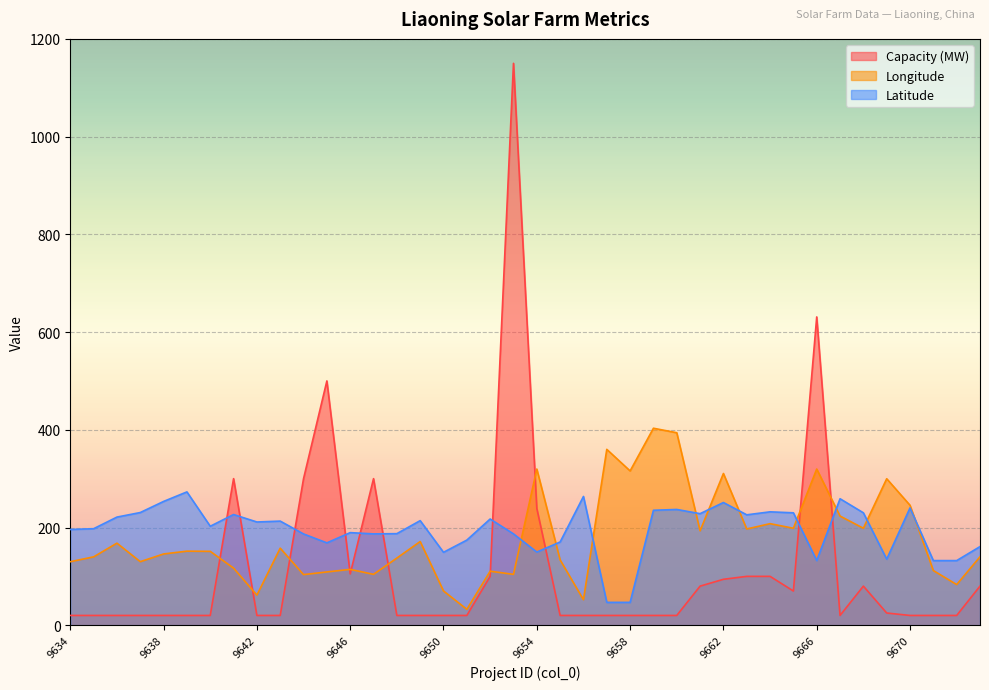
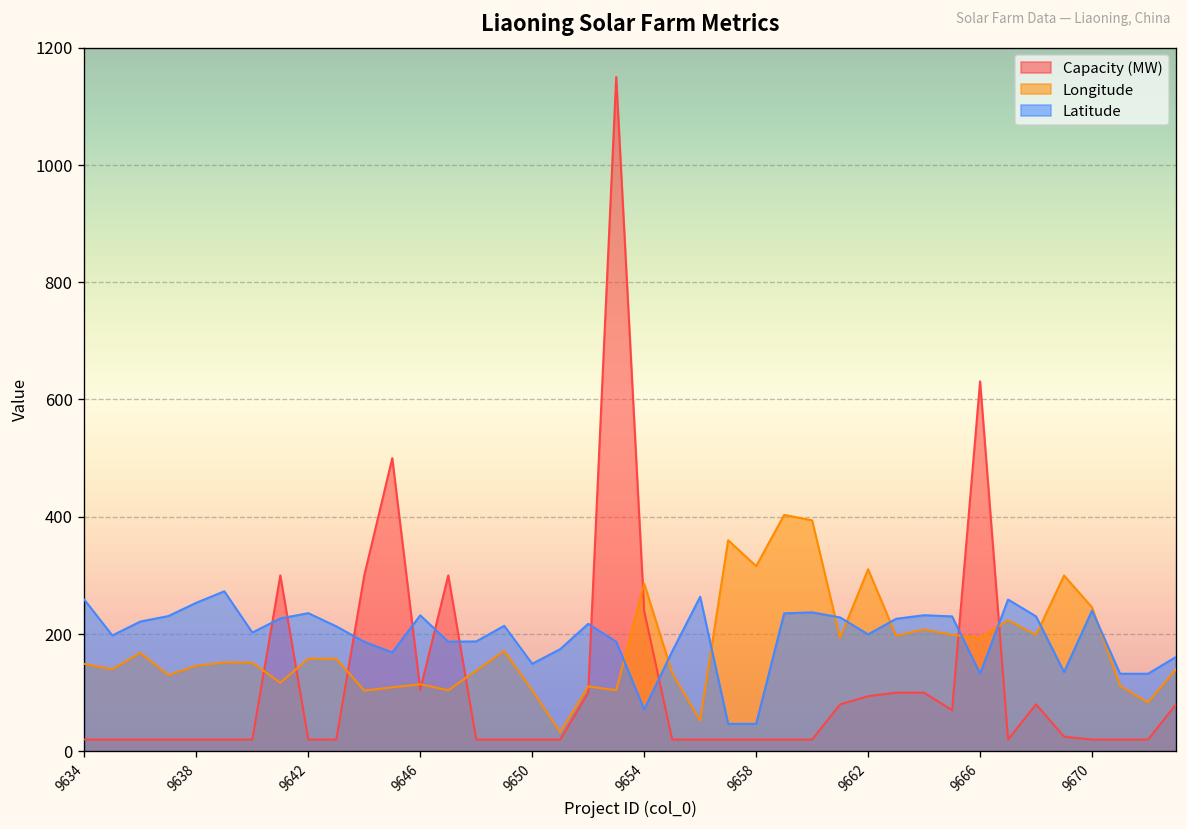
Longitude, 9634: 130 -> 150
Latitude, 9634: 200 -> 260
Longitude, 9642: 60 -> 160
Latitude, 9642: 210 -> 240
Latitude, 9646: 190 -> 230
Longitude, 9650: 70 -> 100
Longitude, 9654: 320 -> 290
Latitude, 9654: 150 -> 70
Latitude, 9662: 250 -> 200
Longitude, 9666: 320 -> 190
